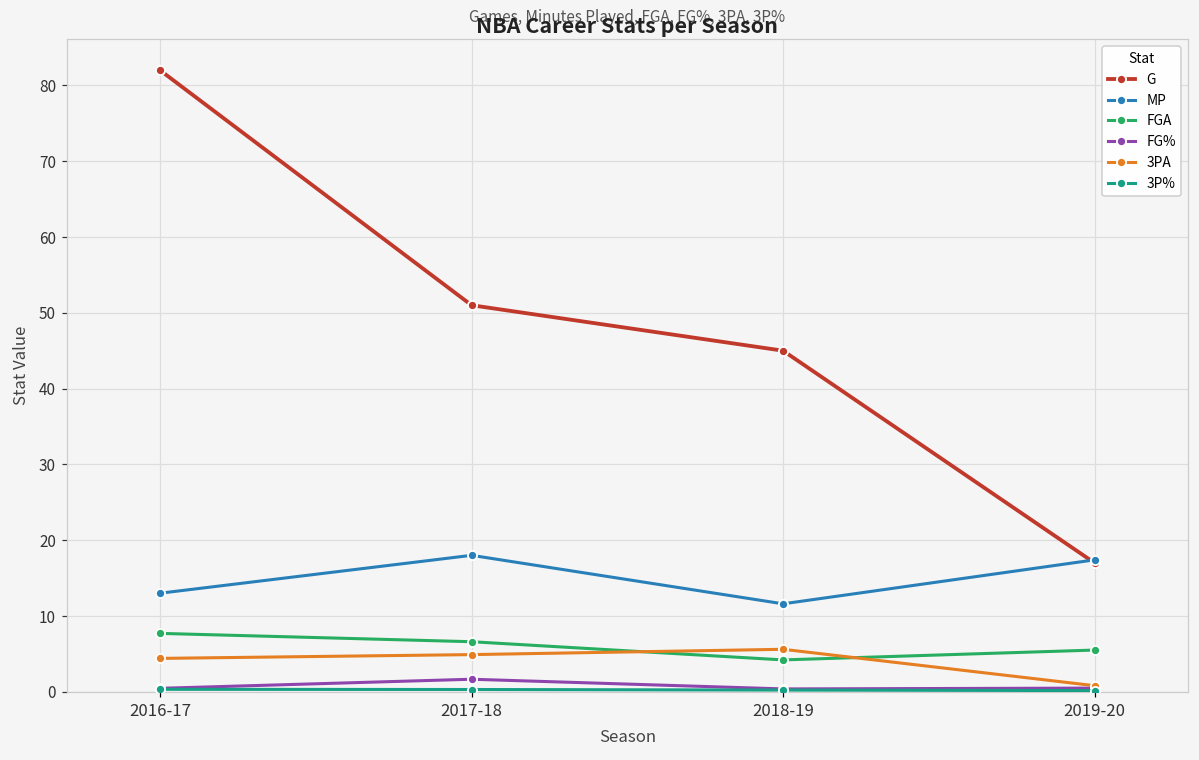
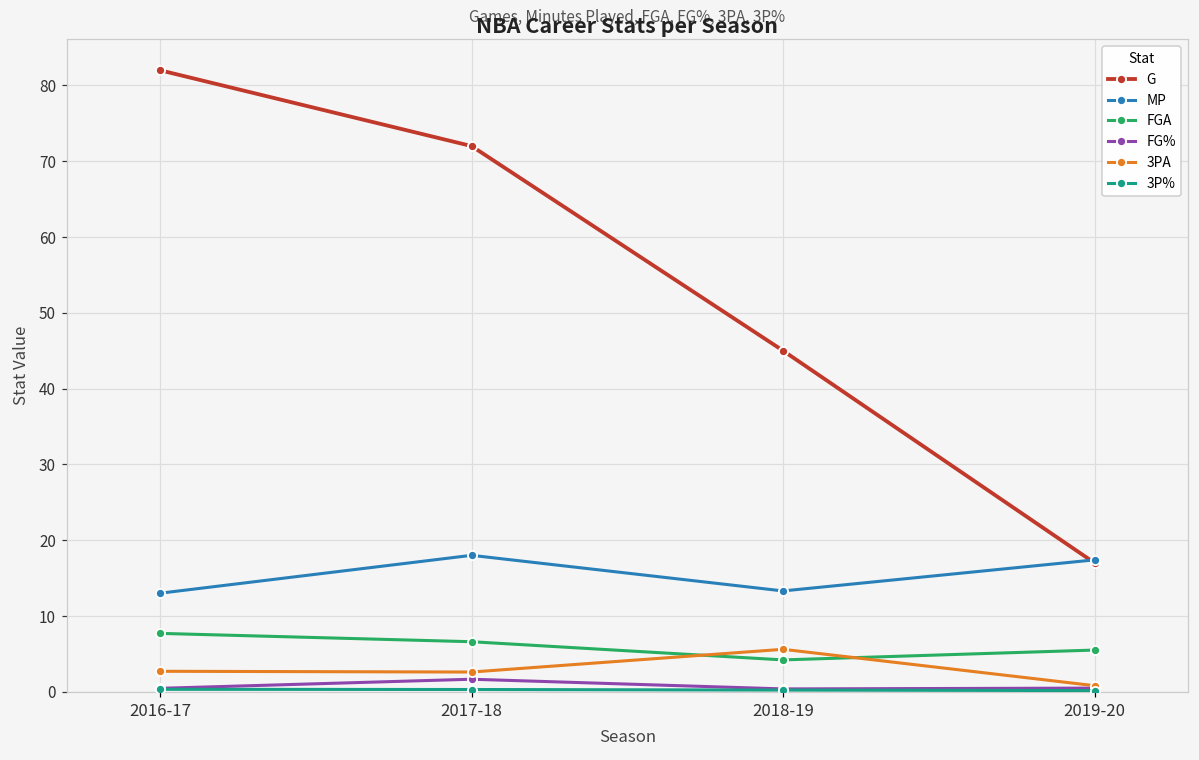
3PA, 2016-17: 4 -> 3
G, 2017-18: 51 -> 72
3PA, 2017-18: 5 -> 3
MP, 2018-19: 12 -> 13
